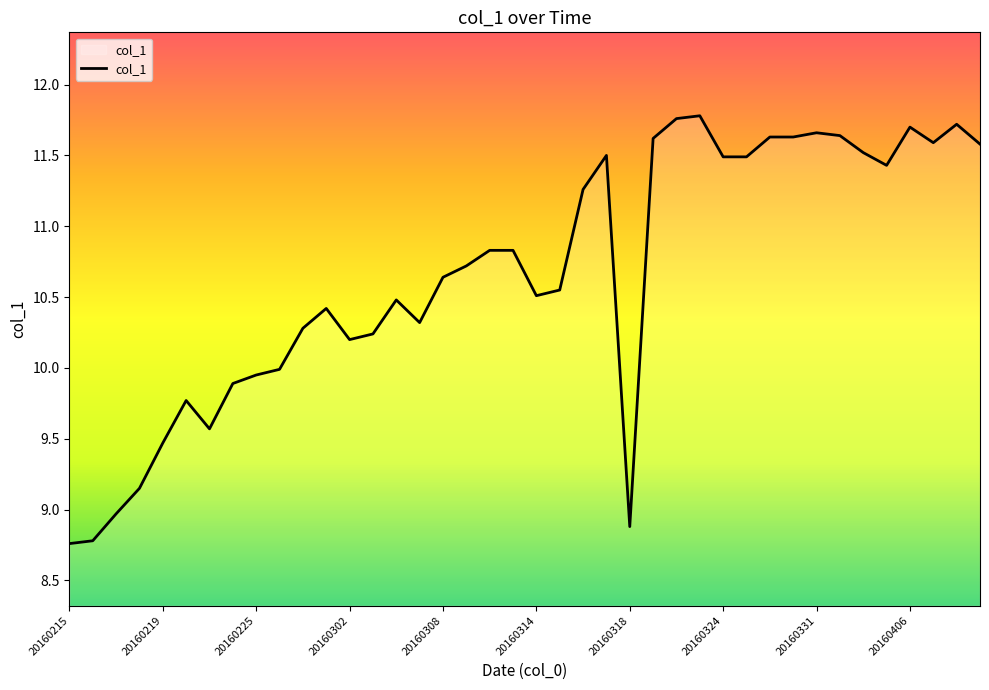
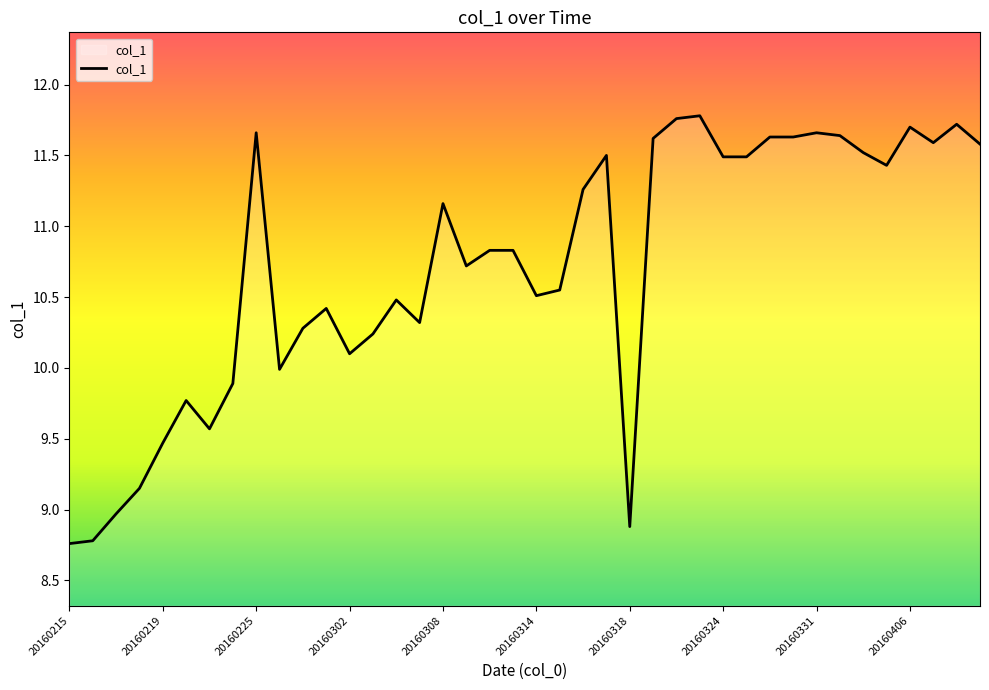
20160225: 9.95 -> 11.66
20160302: 10.2 -> 10.1
20160308: 10.64 -> 11.16
